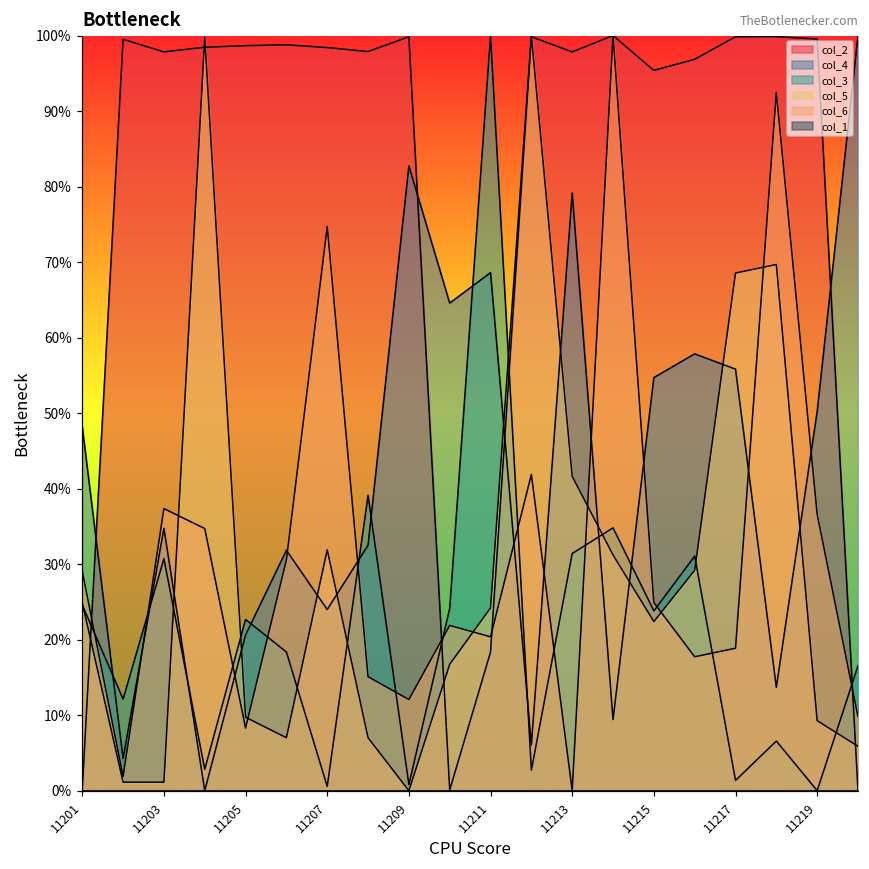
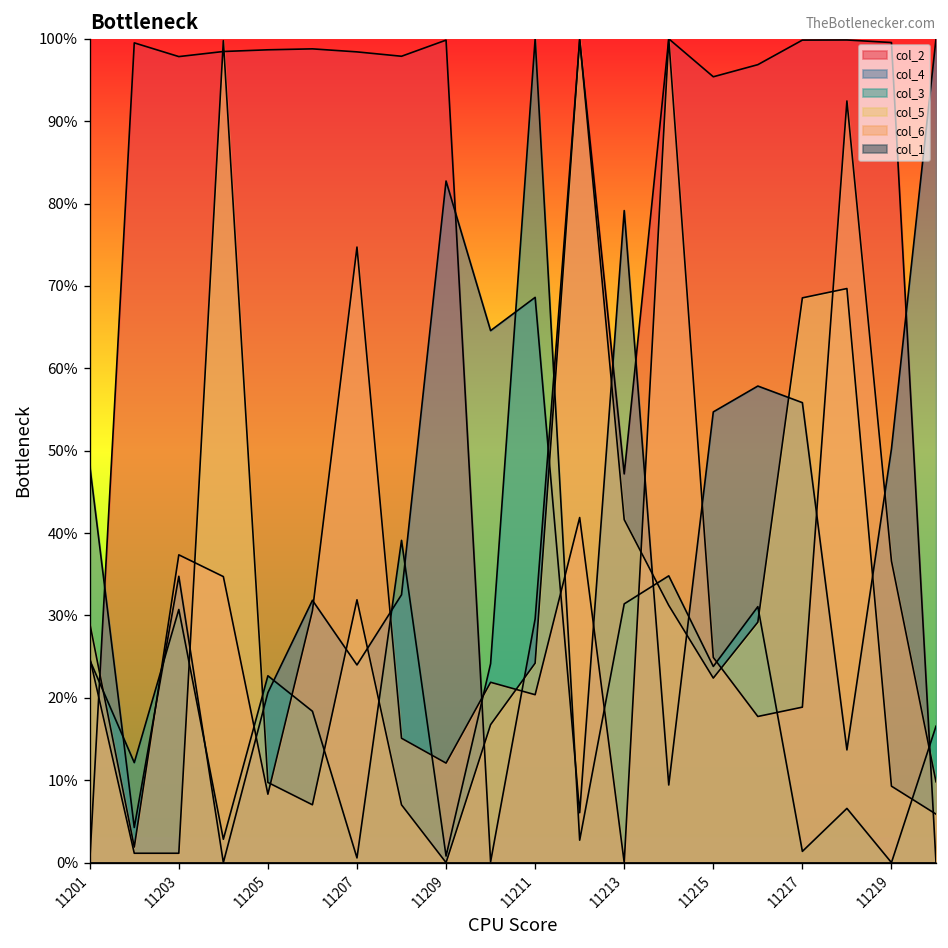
col_2, 11211: 18% -> 30%
col_2, 11213: 98% -> 47%
